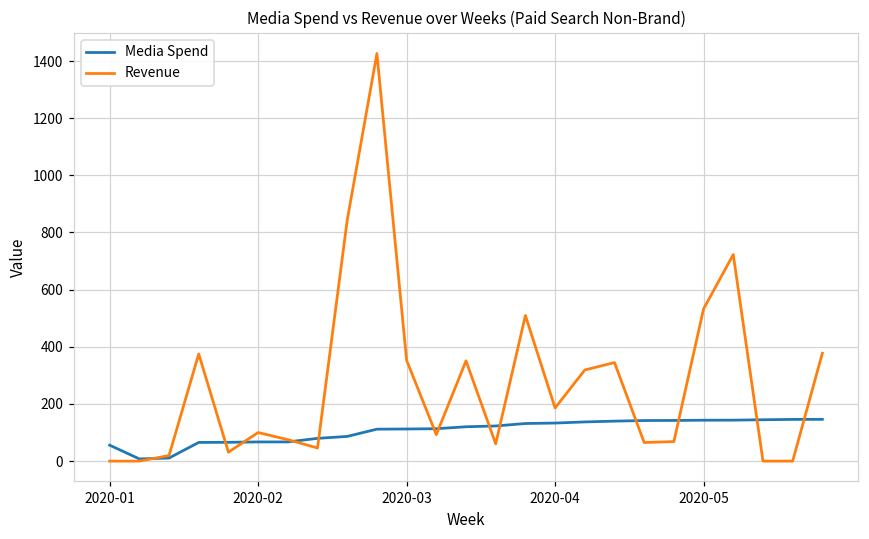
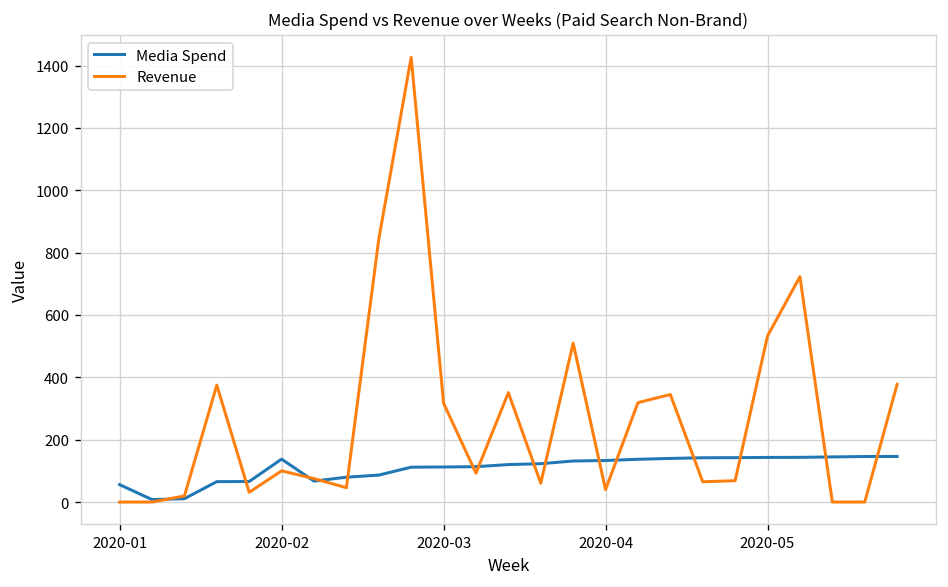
Media Spend, 2020-02: 70 -> 140
Revenue, 2020-03: 350 -> 320
Revenue, 2020-04: 190 -> 40
